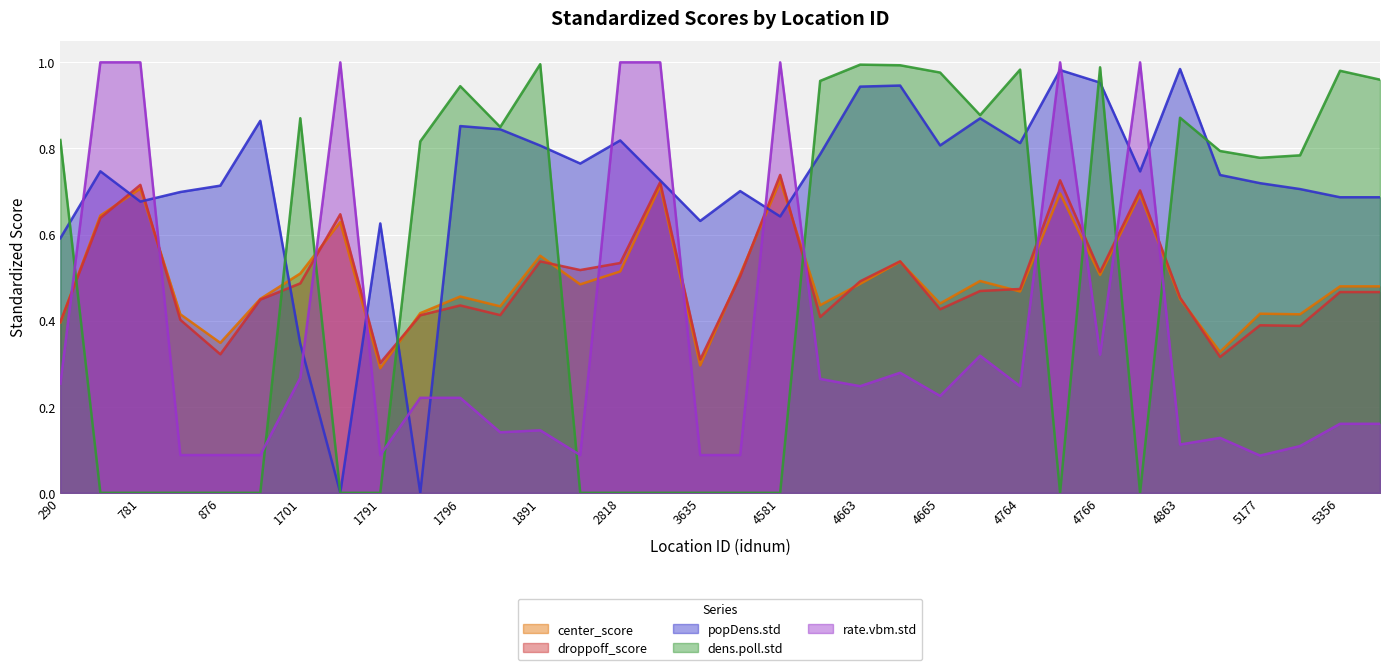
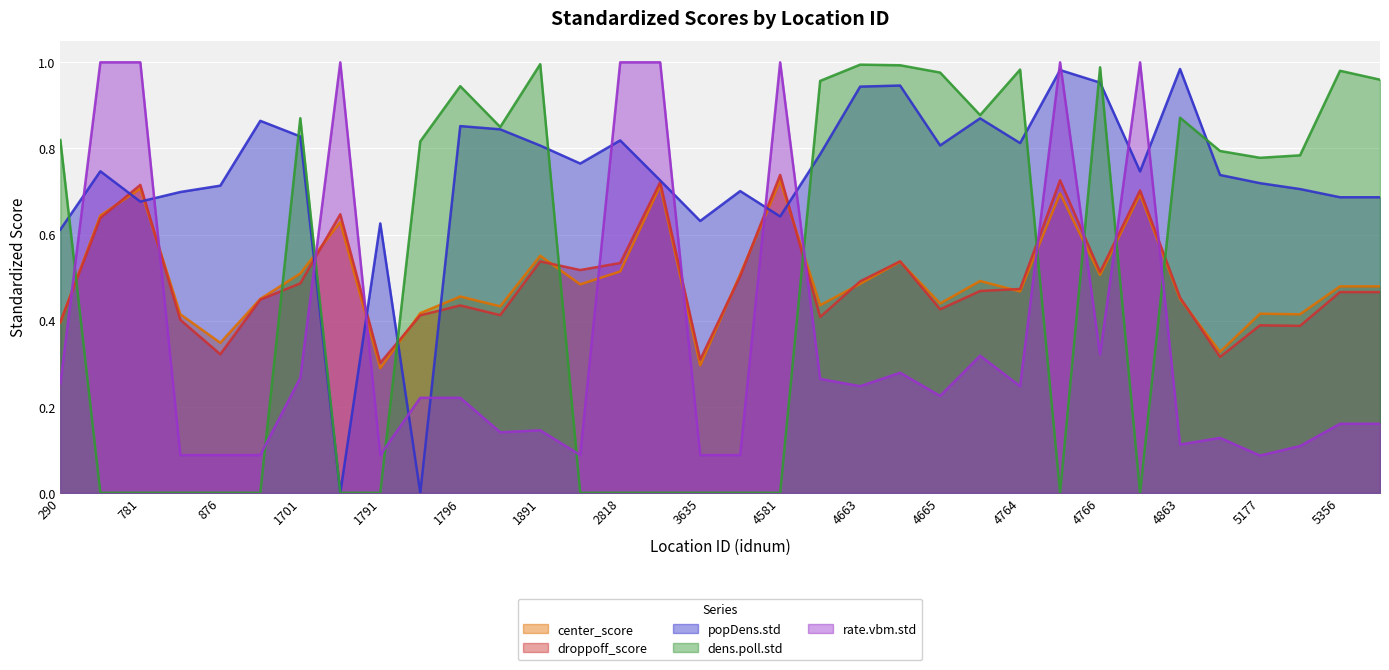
popDens.std, 290: 0.59 -> 0.61
popDens.std, 1701: 0.35 -> 0.83
